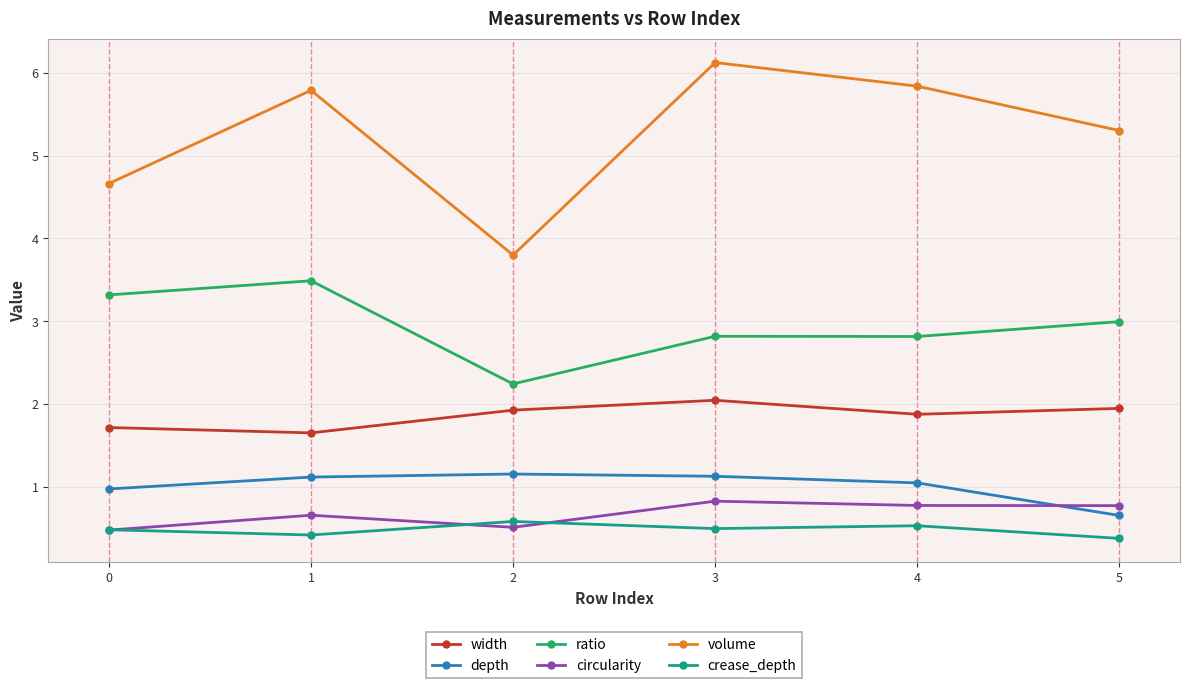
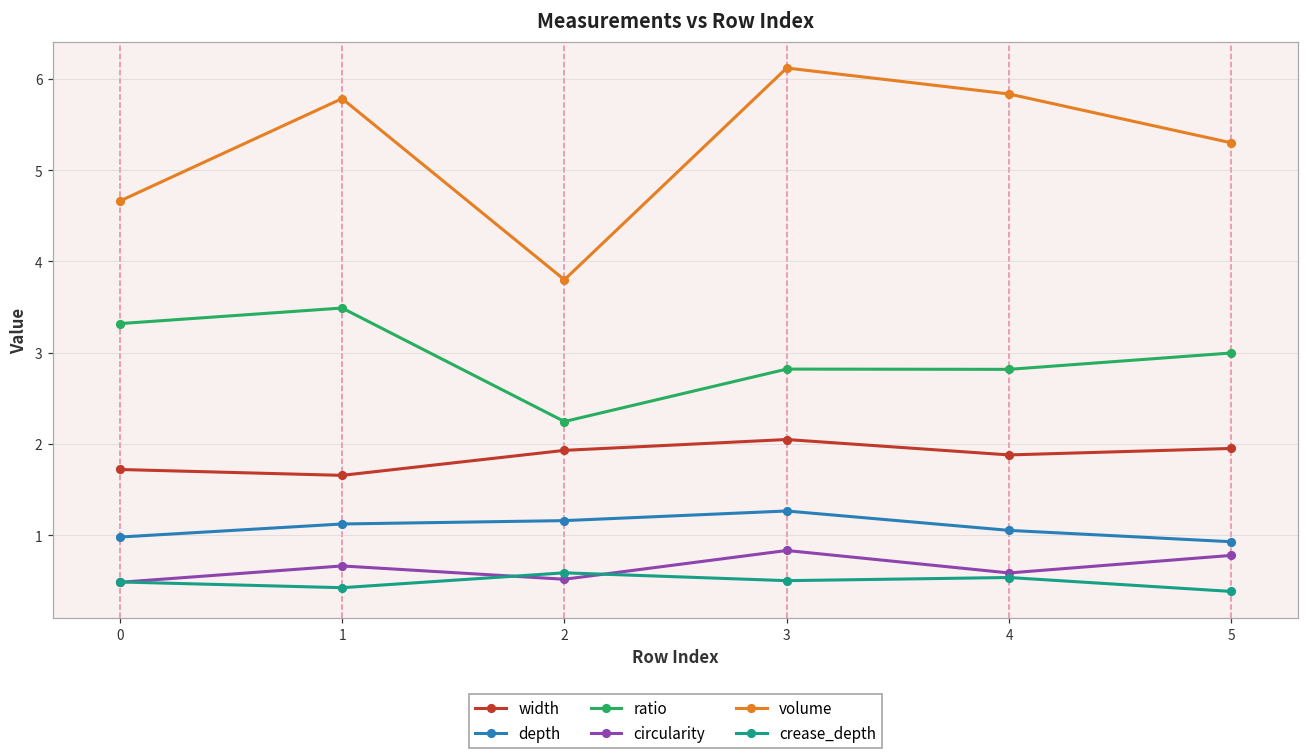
depth, 3: 1.1 -> 1.3
circularity, 4: 0.8 -> 0.6
depth, 5: 0.7 -> 0.9
